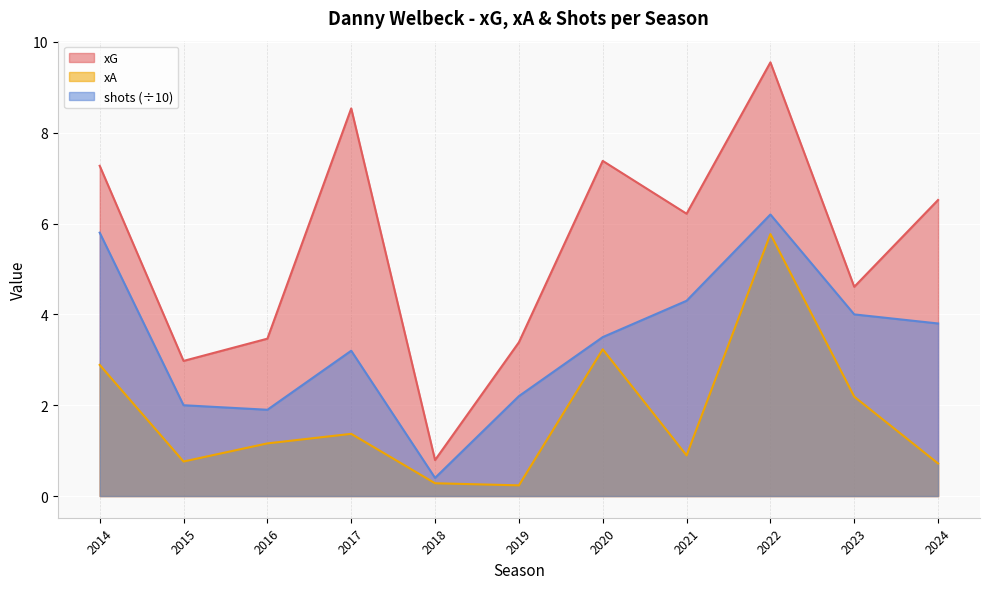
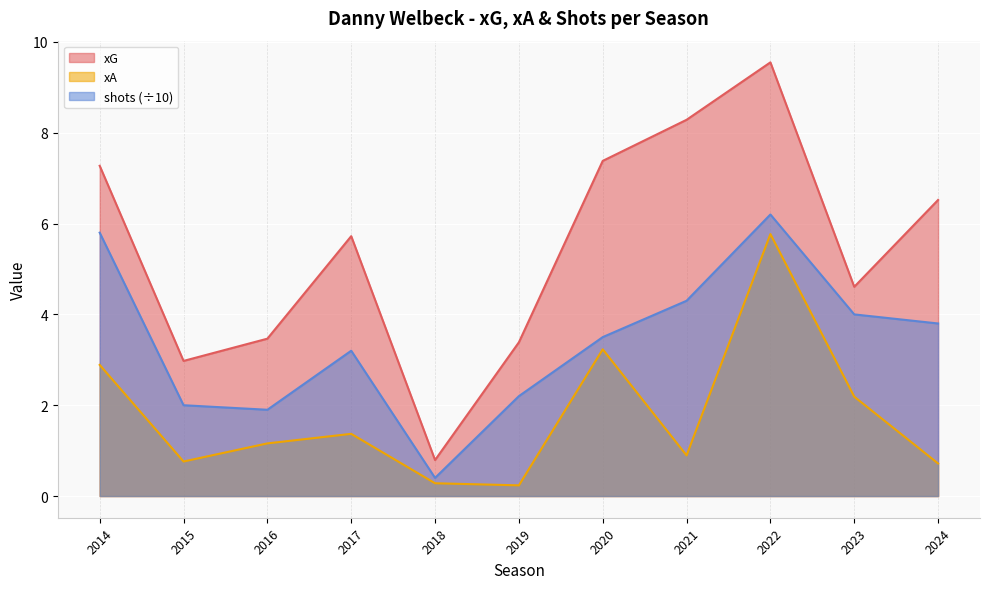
xG, 2017: 8.5 -> 5.7
xG, 2021: 6.2 -> 8.3
